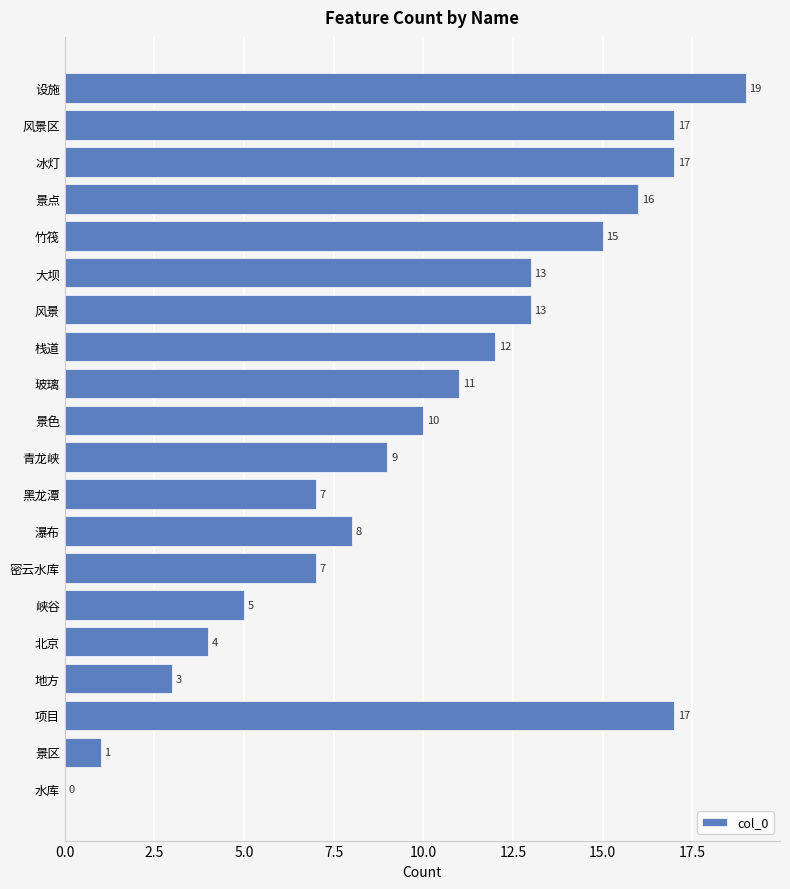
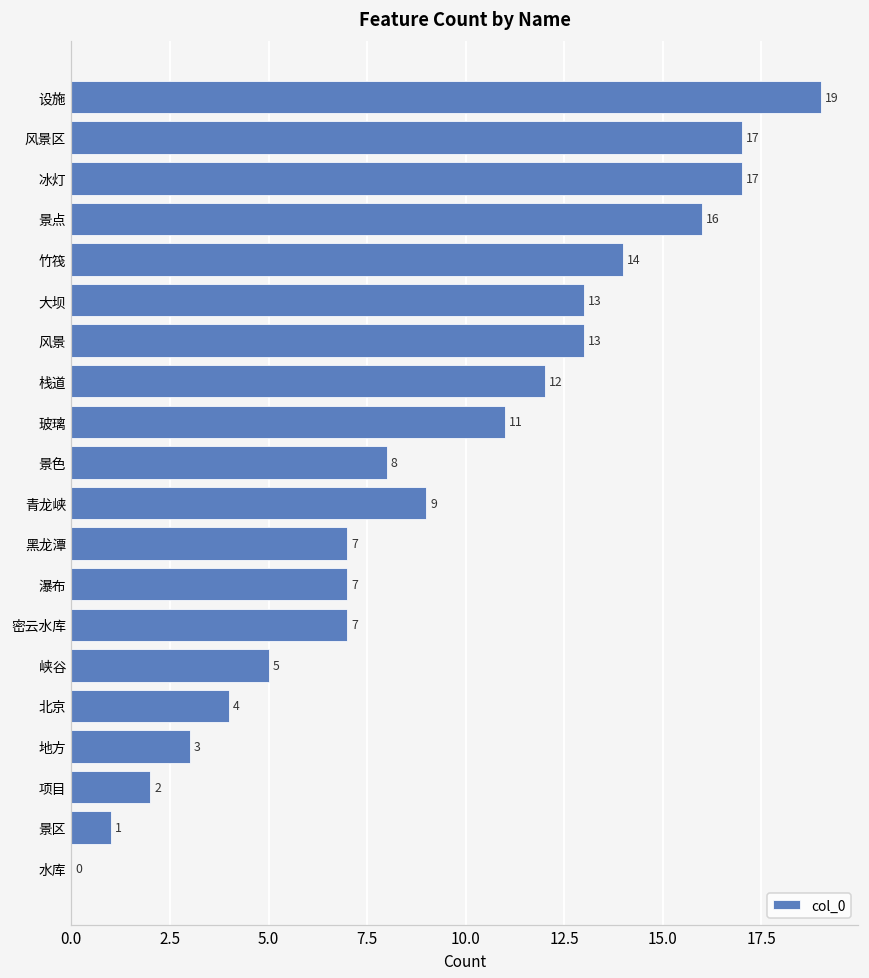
竹筏: 15 -> 14
景色: 10 -> 8
瀑布: 8 -> 7
项目: 17 -> 2
